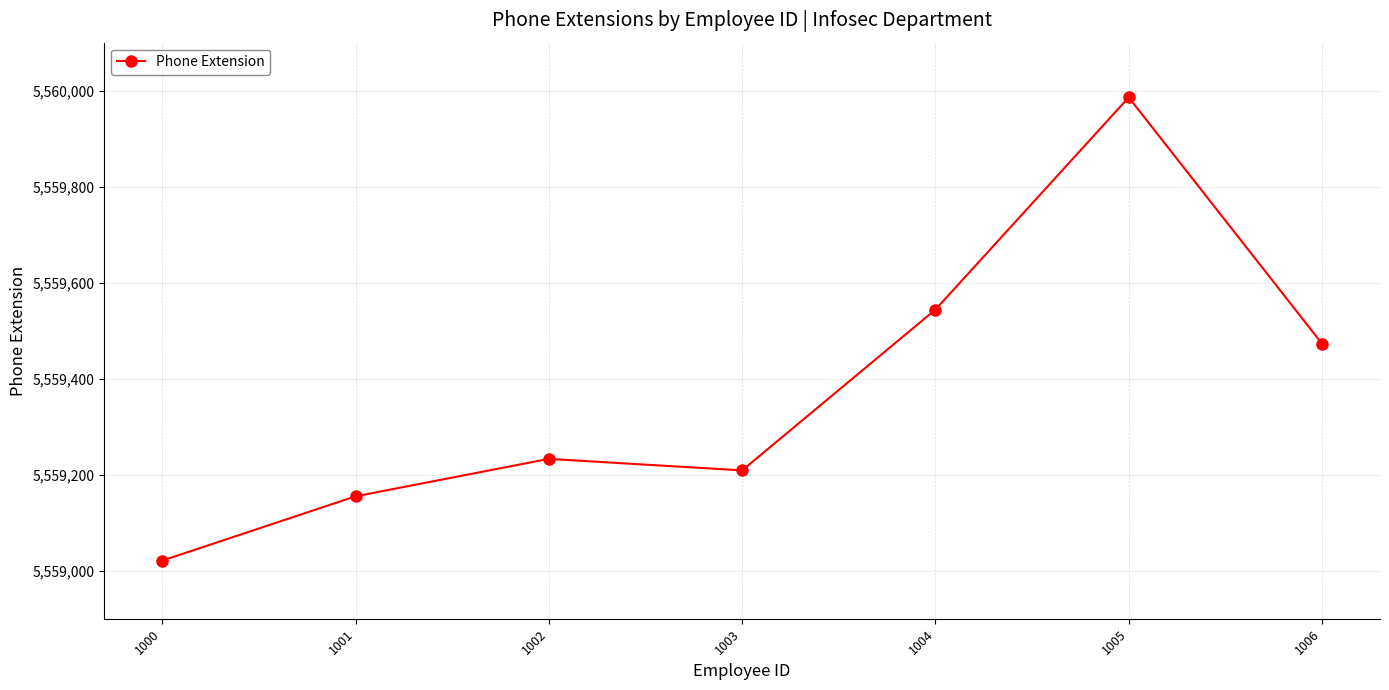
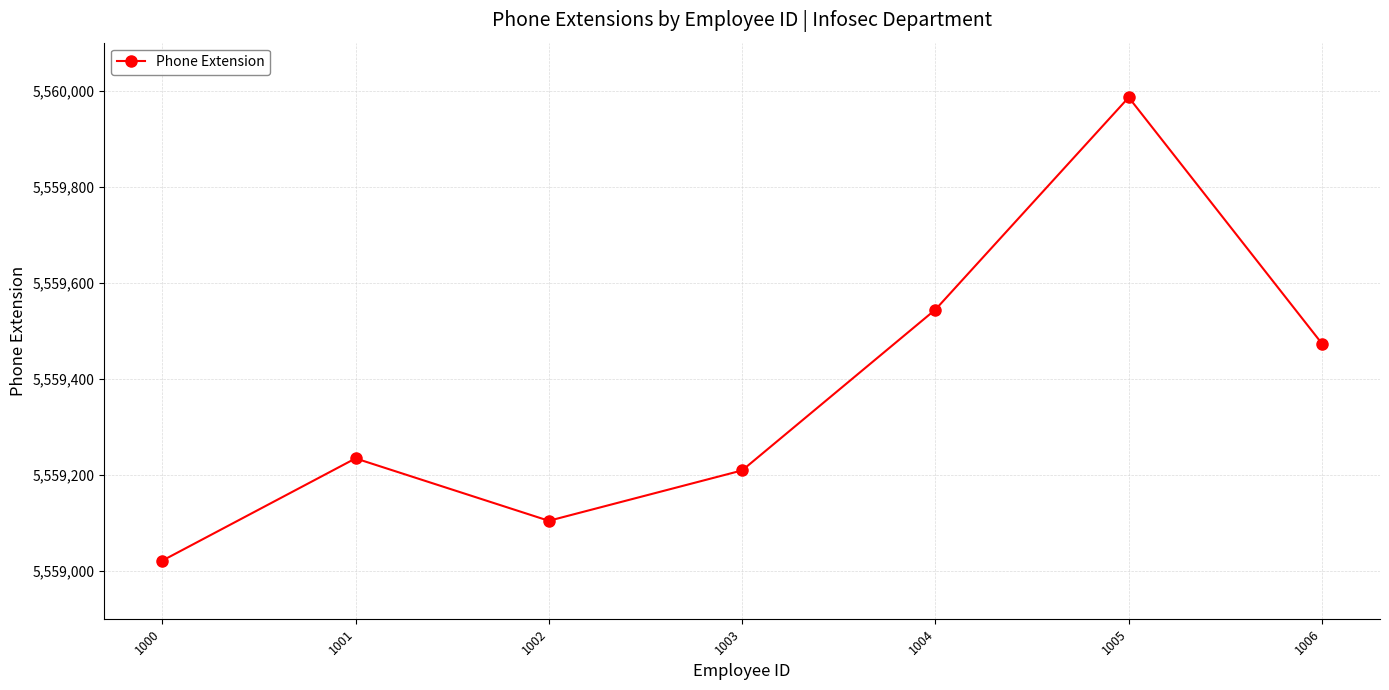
1001: 5,559,160 -> 5,559,230
1002: 5,559,230 -> 5,559,100
